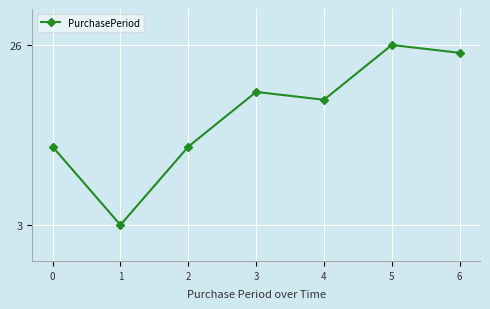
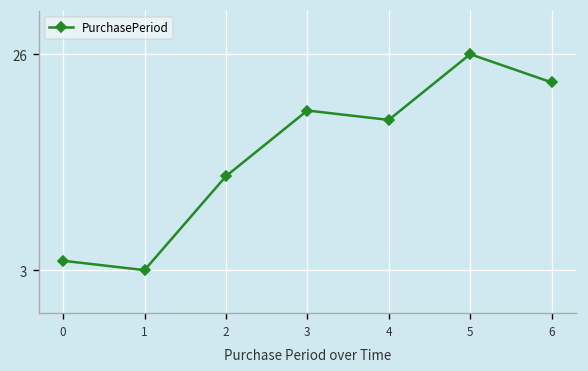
0: 13 -> 4
6: 25 -> 23
